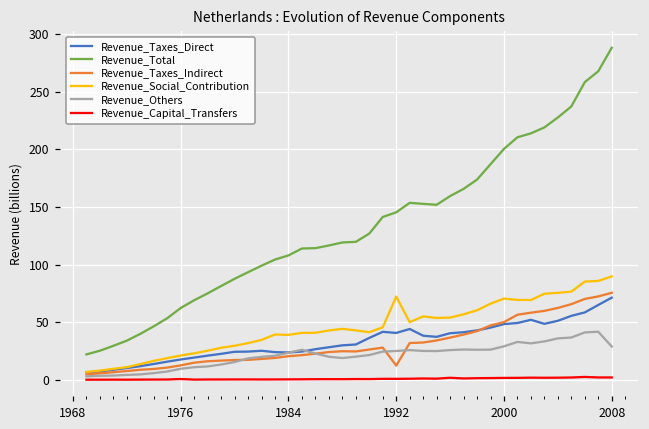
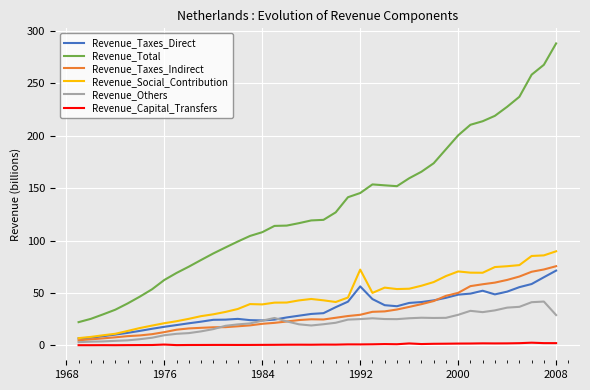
Revenue_Taxes_Direct, 1992: 41 -> 56
Revenue_Taxes_Indirect, 1992: 13 -> 29
